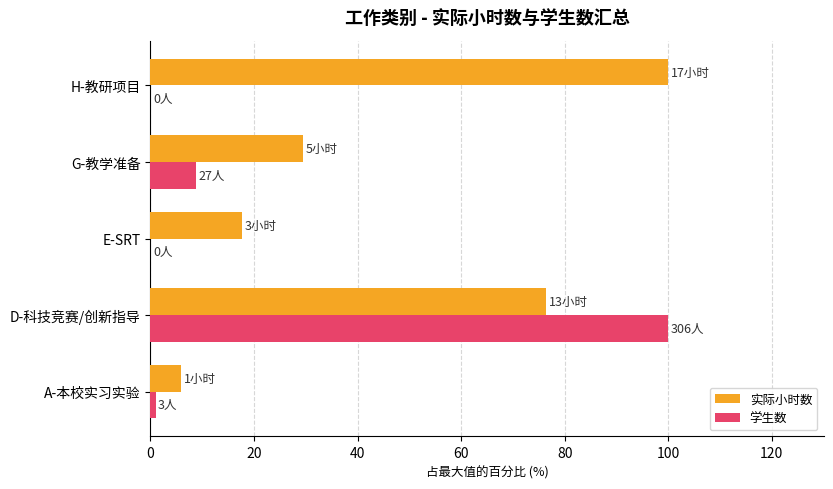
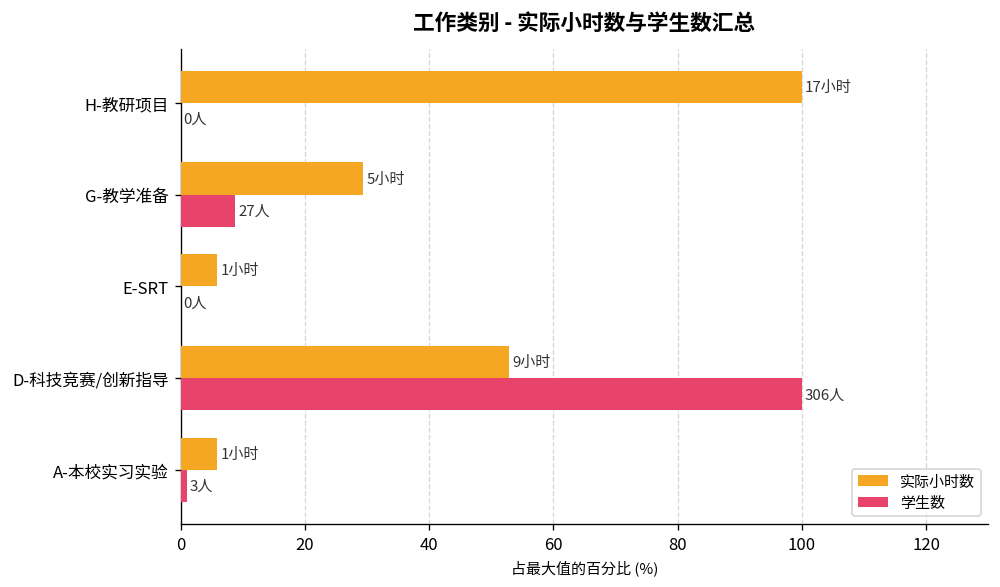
实际小时数, E-SRT: 3 -> 1
实际小时数, D-科技竞赛/创新指导: 13 -> 9
